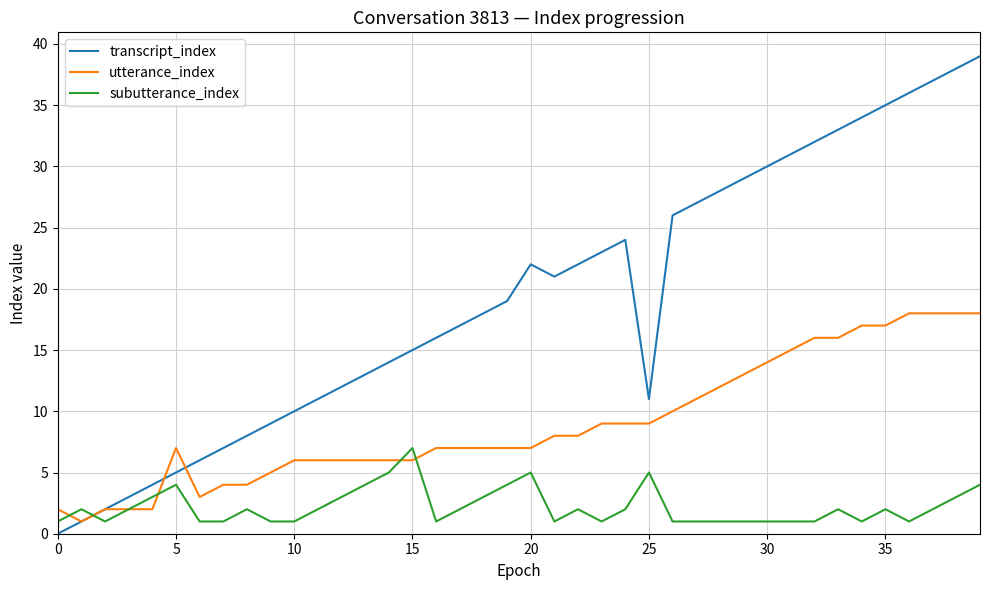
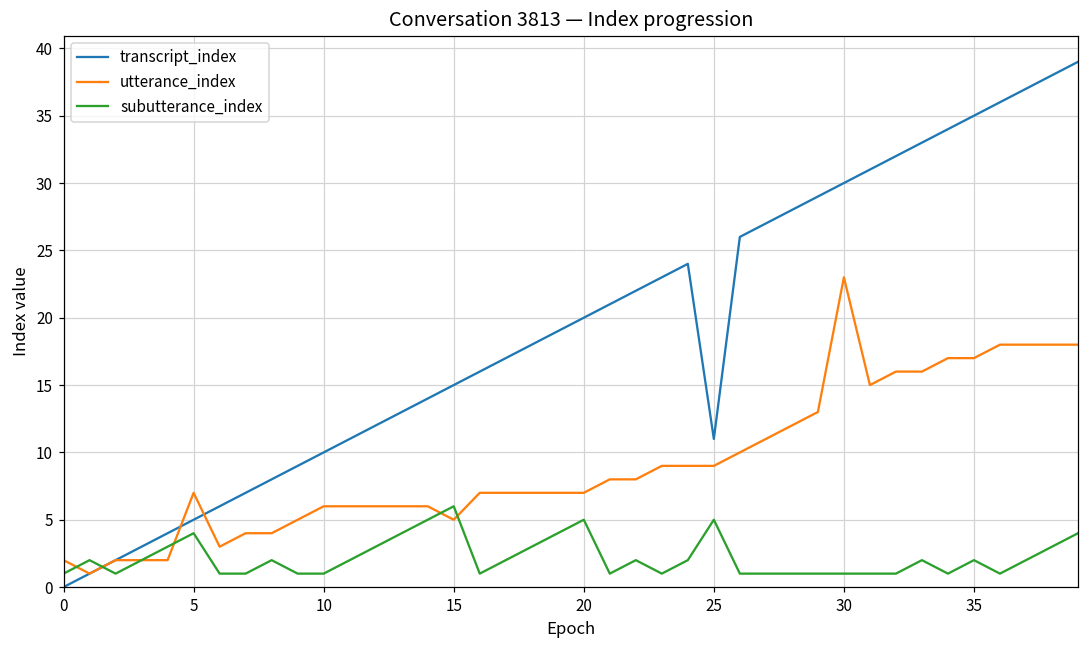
utterance_index, 15: 6 -> 5
subutterance_index, 15: 7 -> 6
transcript_index, 20: 22 -> 20
utterance_index, 30: 14 -> 23
